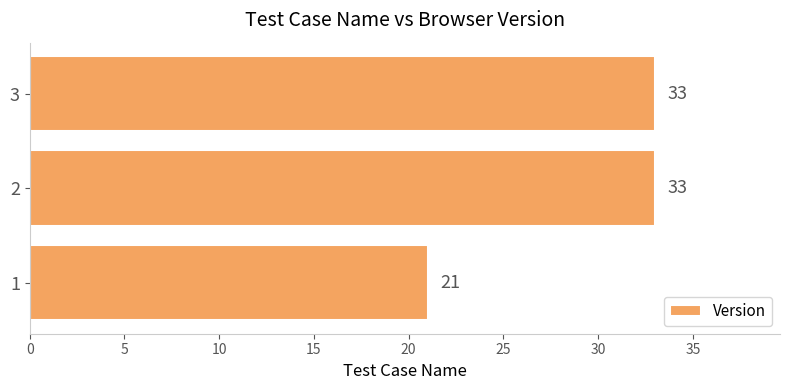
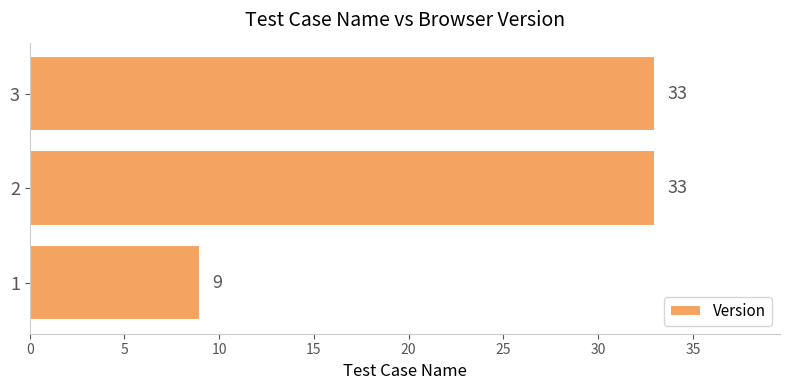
1: 21 -> 9
